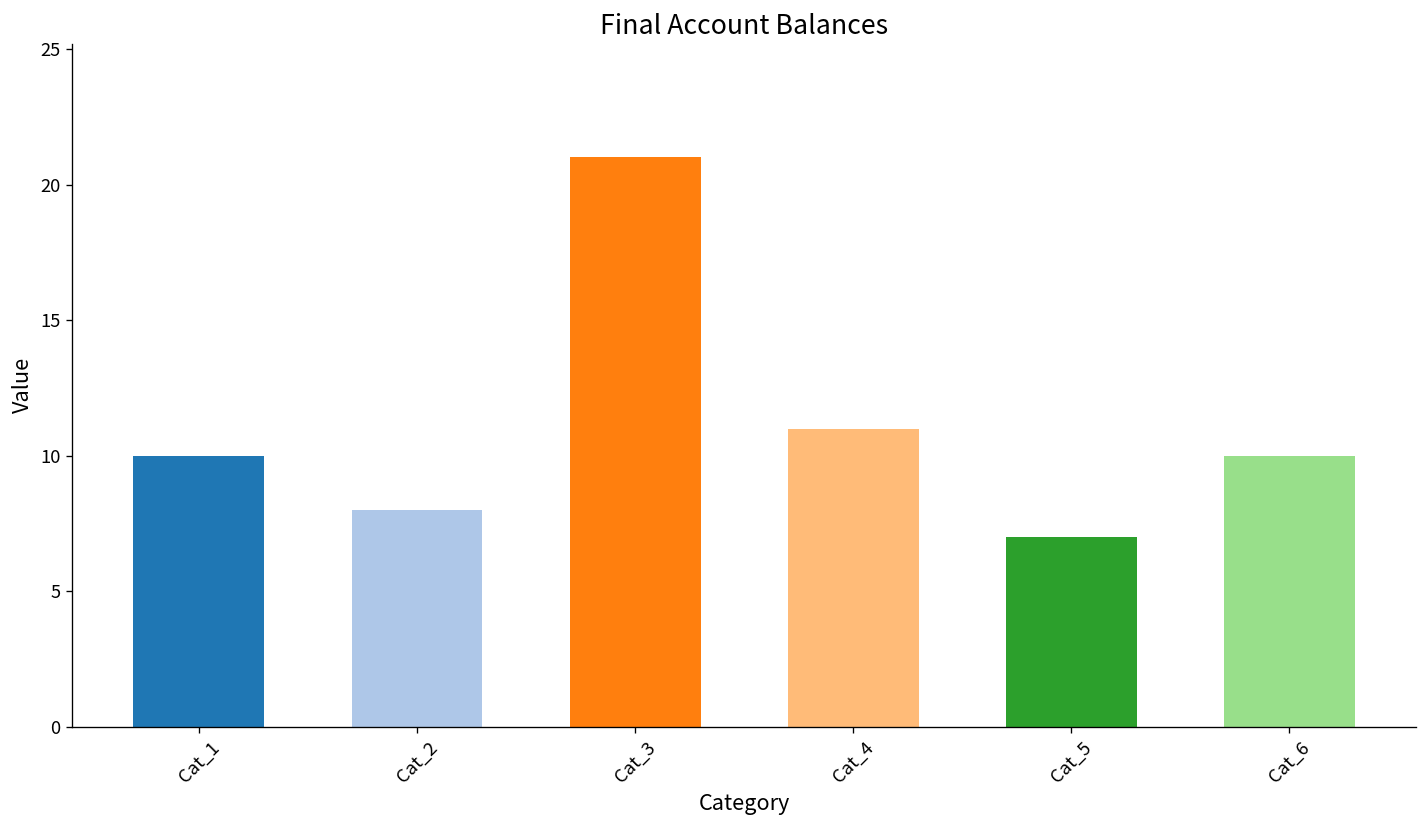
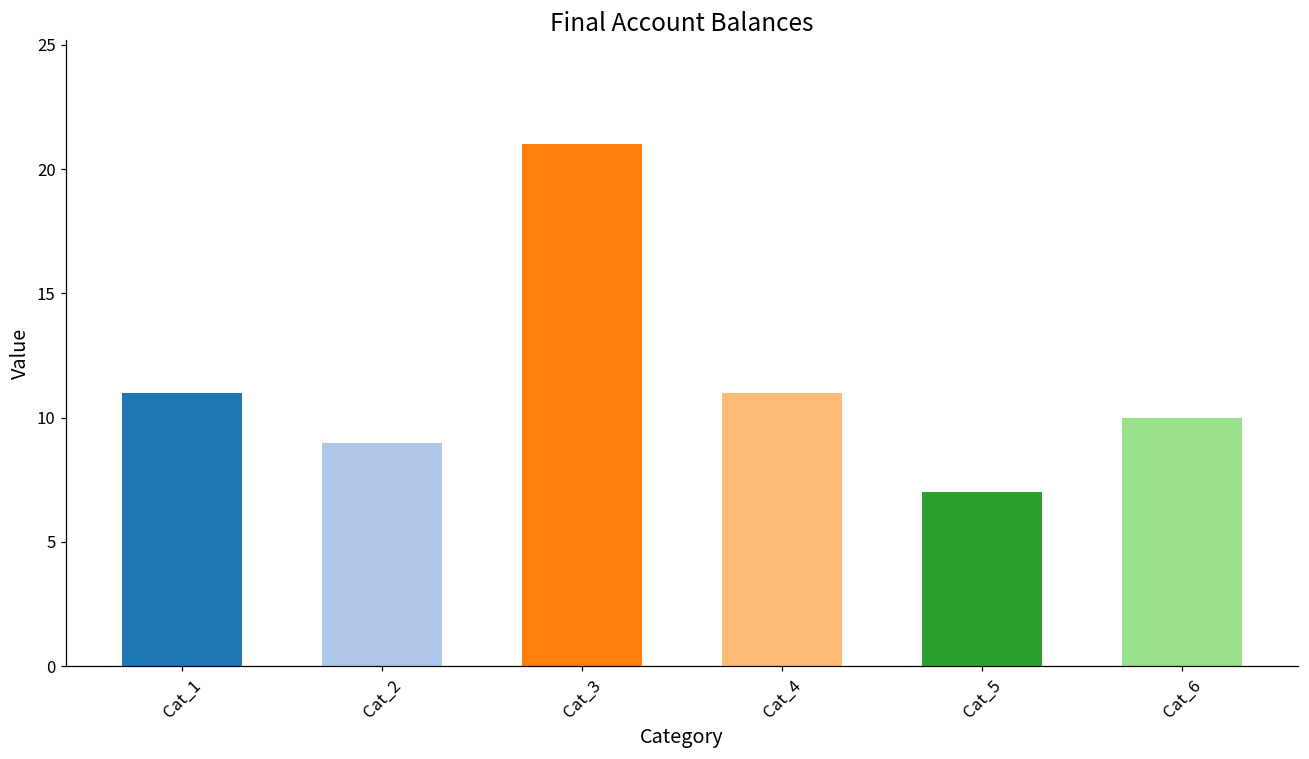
Cat_1: 10 -> 11
Cat_2: 8 -> 9
